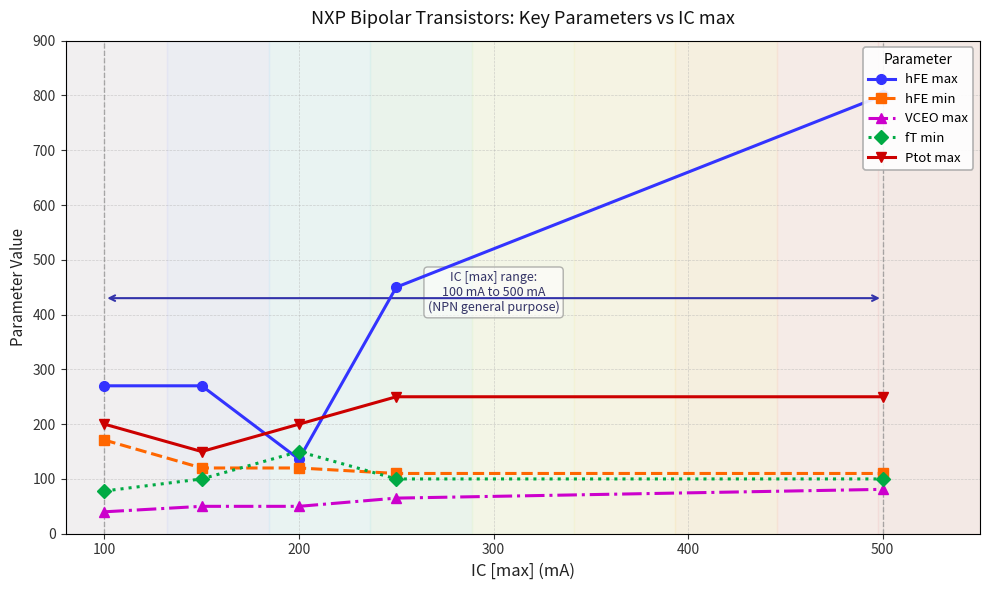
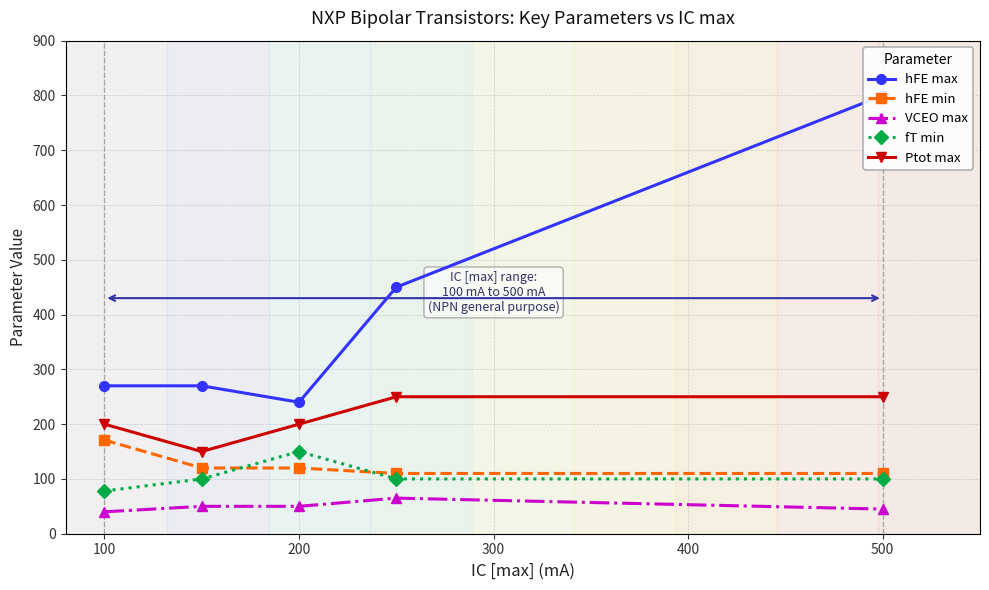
hFE max, 200: 140 -> 240
VCEO max, 500: 80 -> 50
